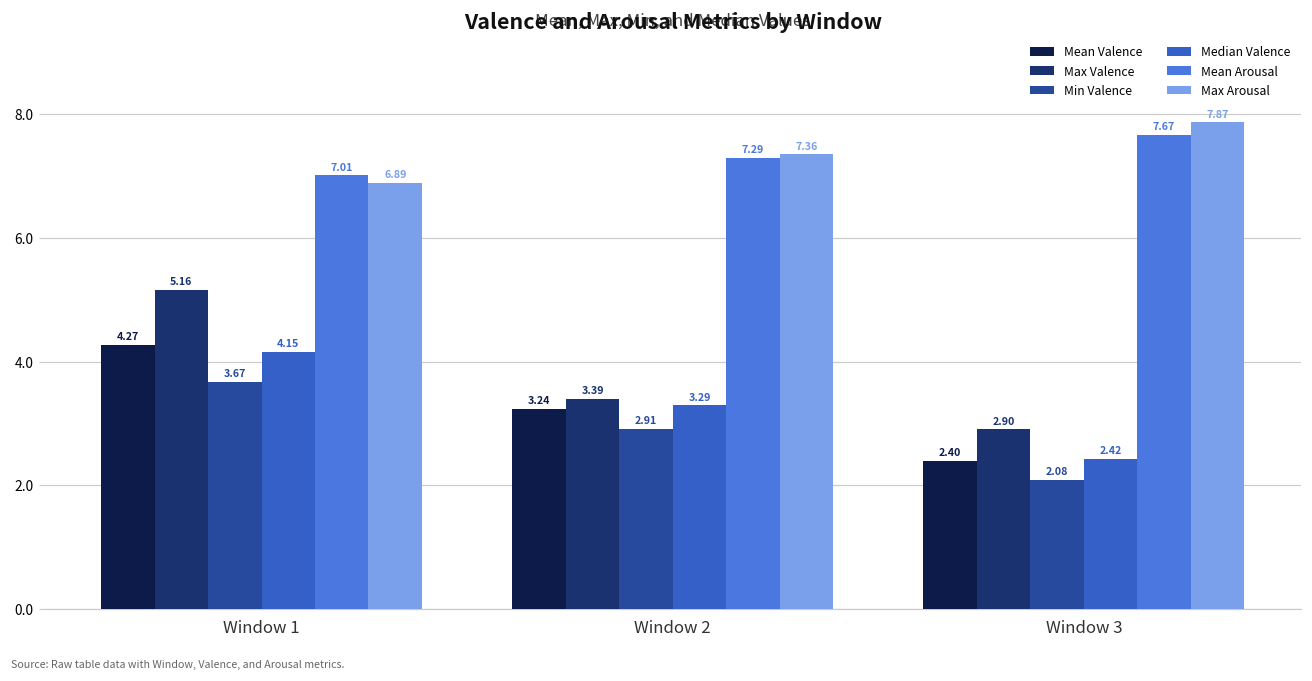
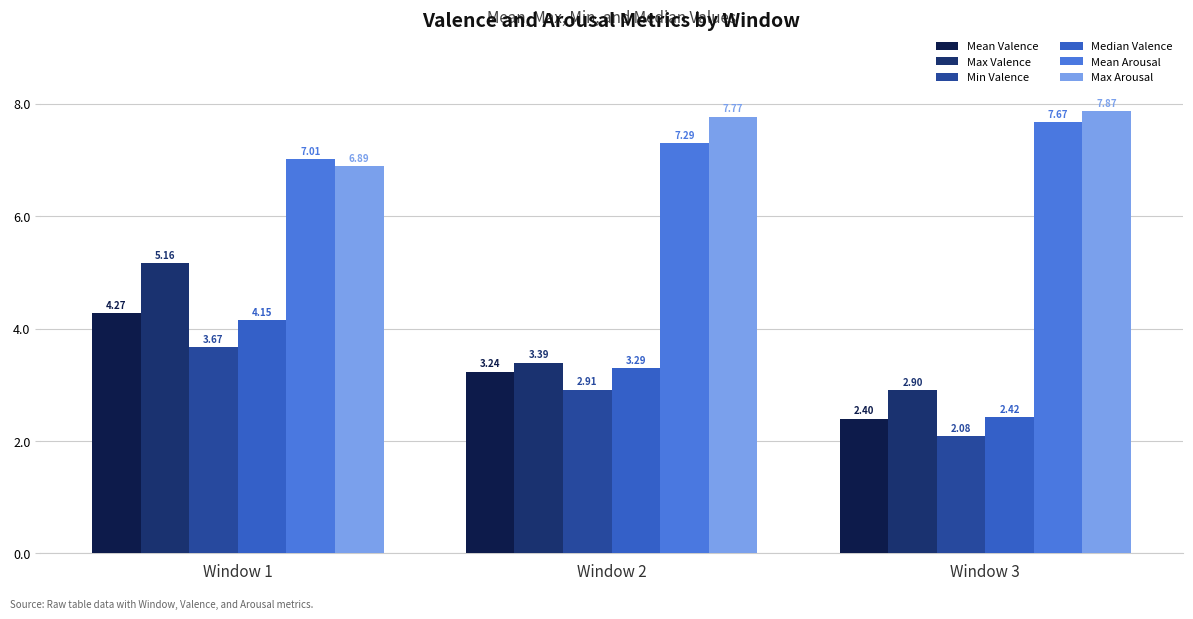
Max Arousal, Window 2: 7.36 -> 7.77
